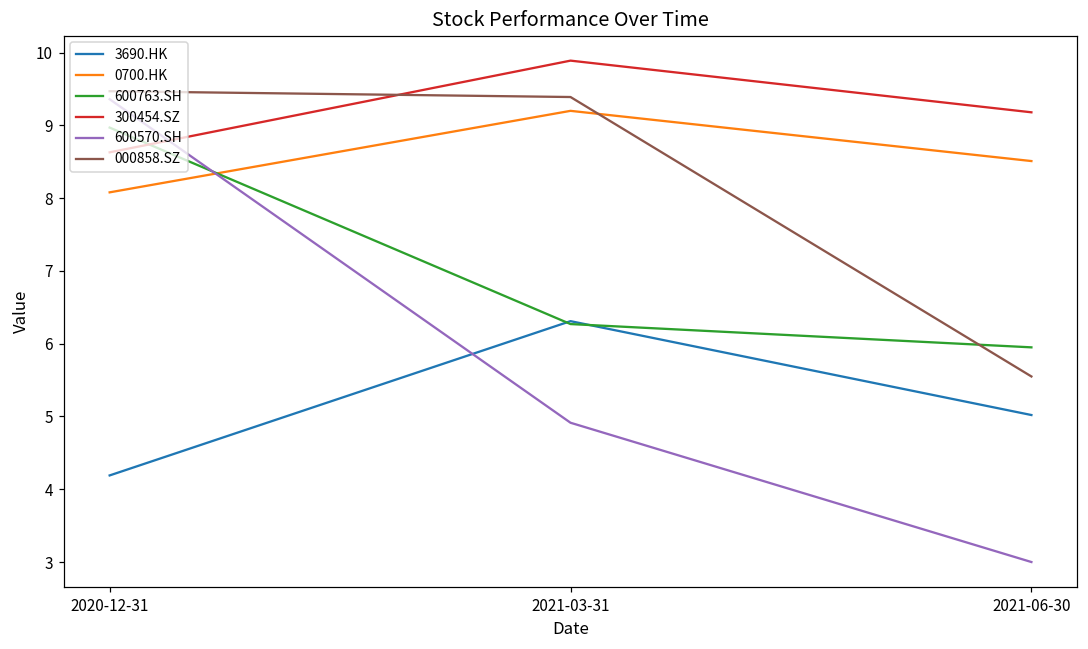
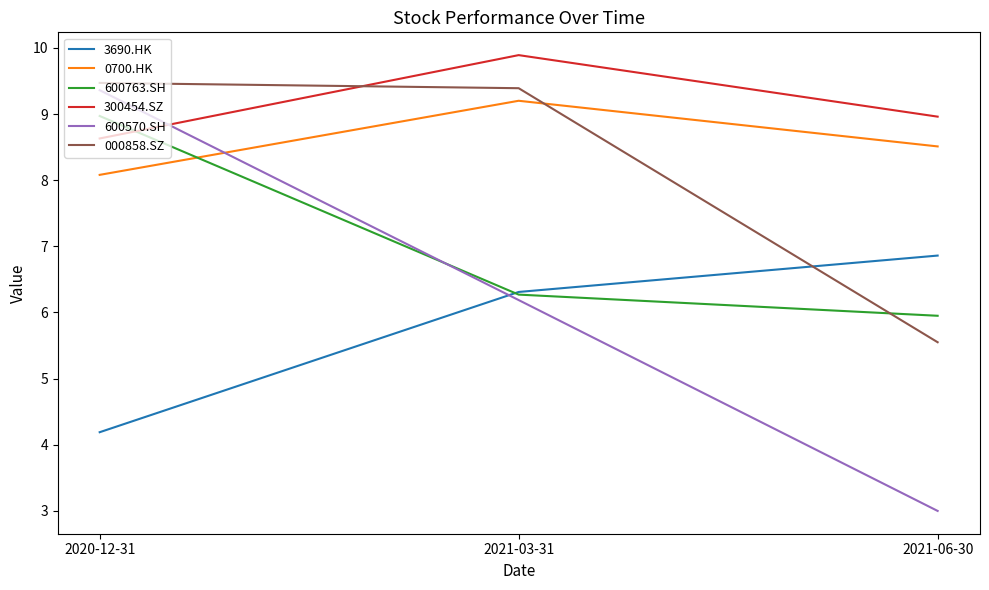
600570.SH, 2021-03-31: 4.9 -> 6.2
3690.HK, 2021-06-30: 5.0 -> 6.9
300454.SZ, 2021-06-30: 9.2 -> 9.0
